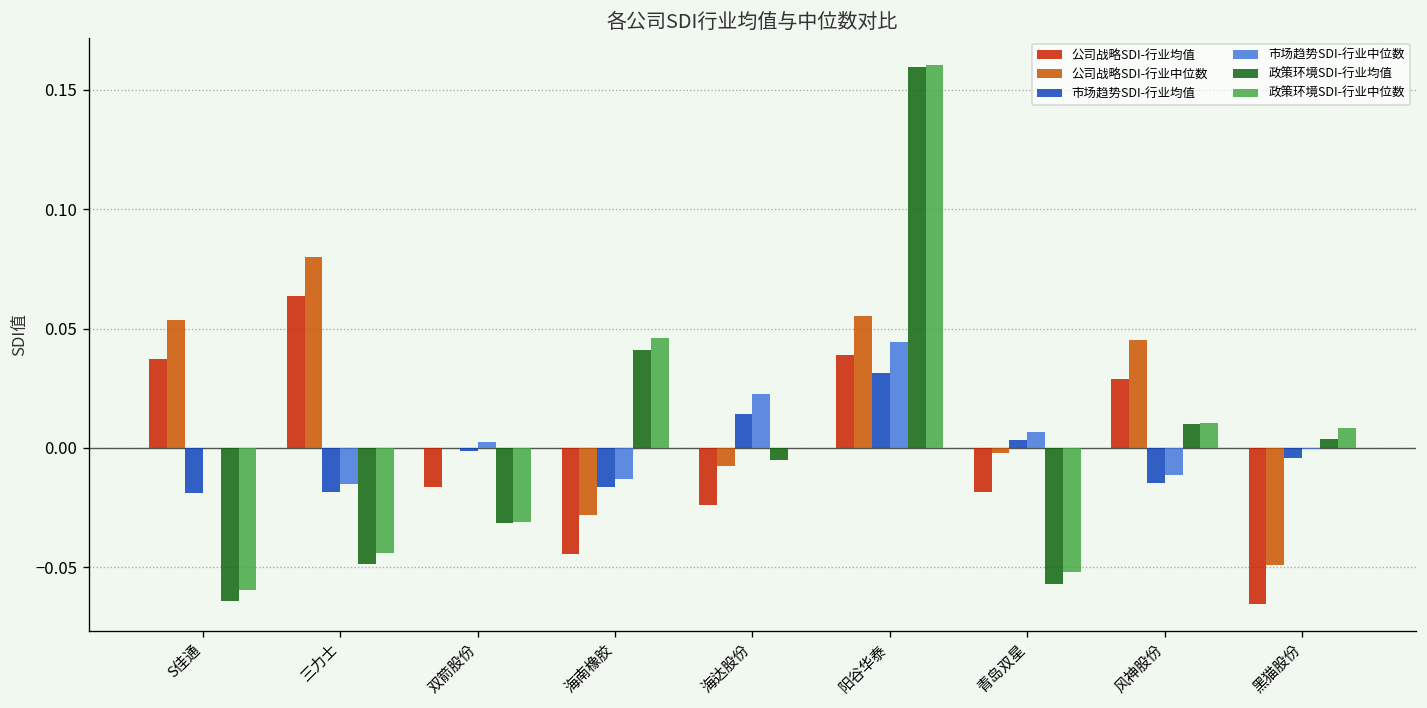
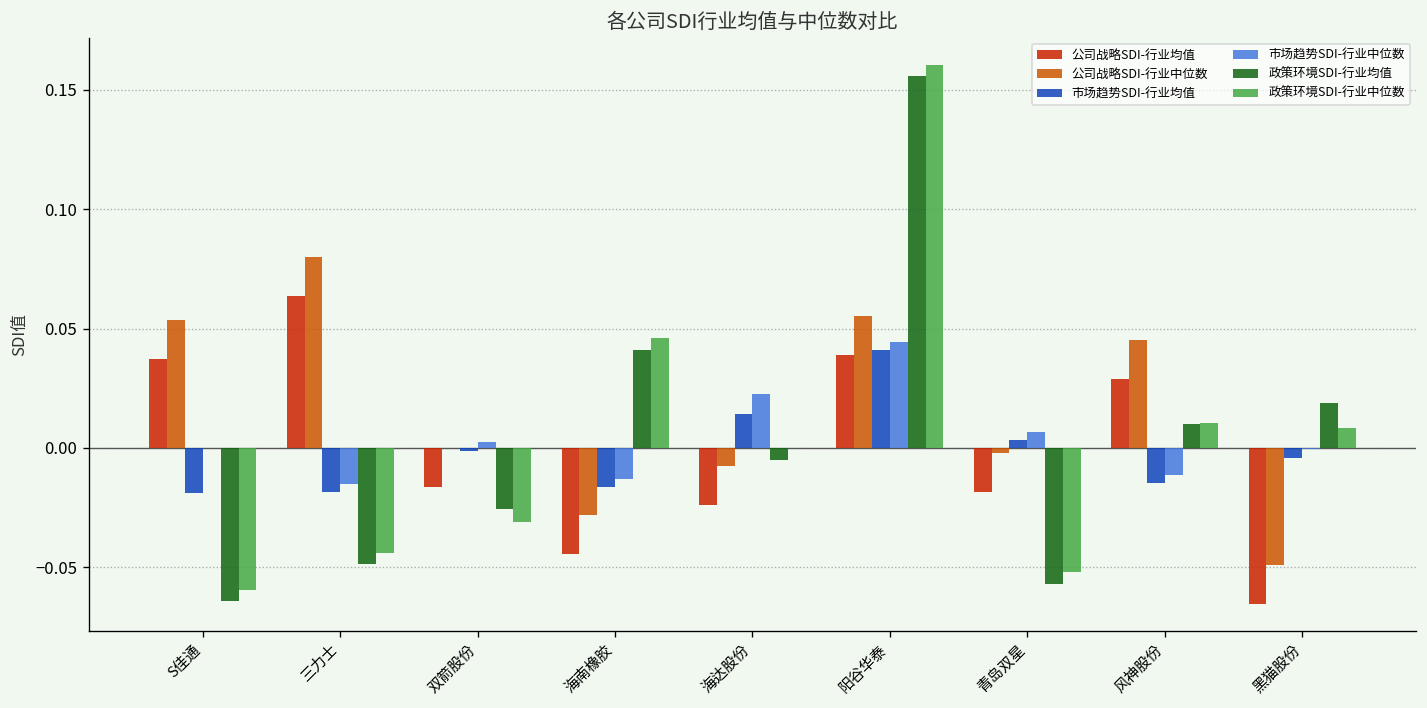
政策环境SDI-行业均值, 双箭股份: -0.032 -> -0.025
市场趋势SDI-行业均值, 阳谷华泰: 0.031 -> 0.041
政策环境SDI-行业均值, 阳谷华泰: 0.160 -> 0.156
政策环境SDI-行业均值, 黑猫股份: 0.004 -> 0.019
